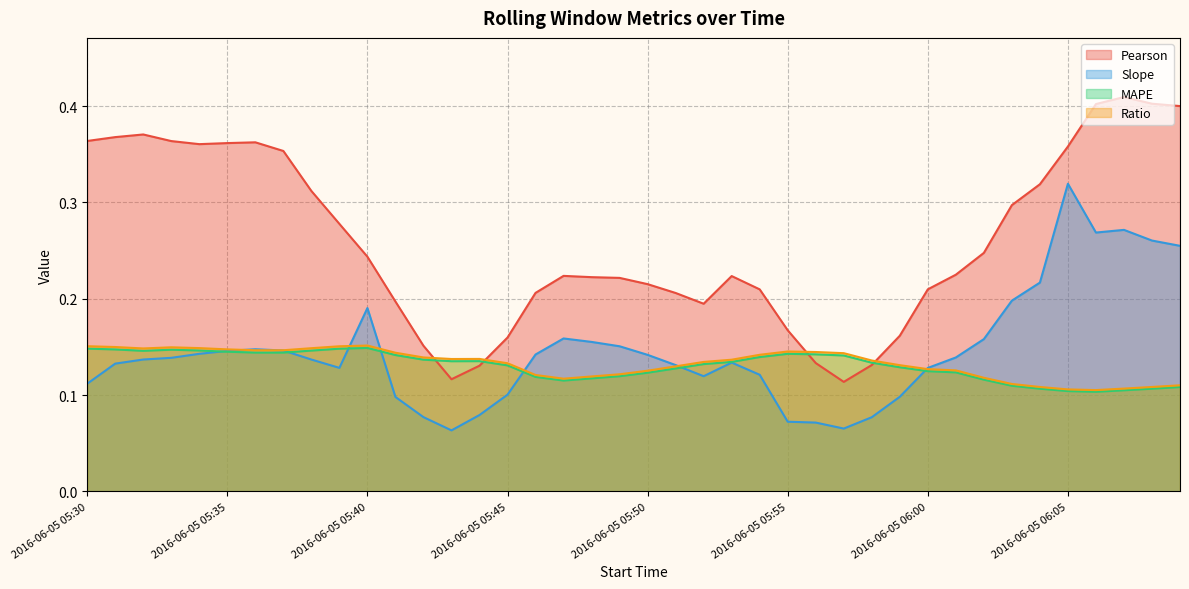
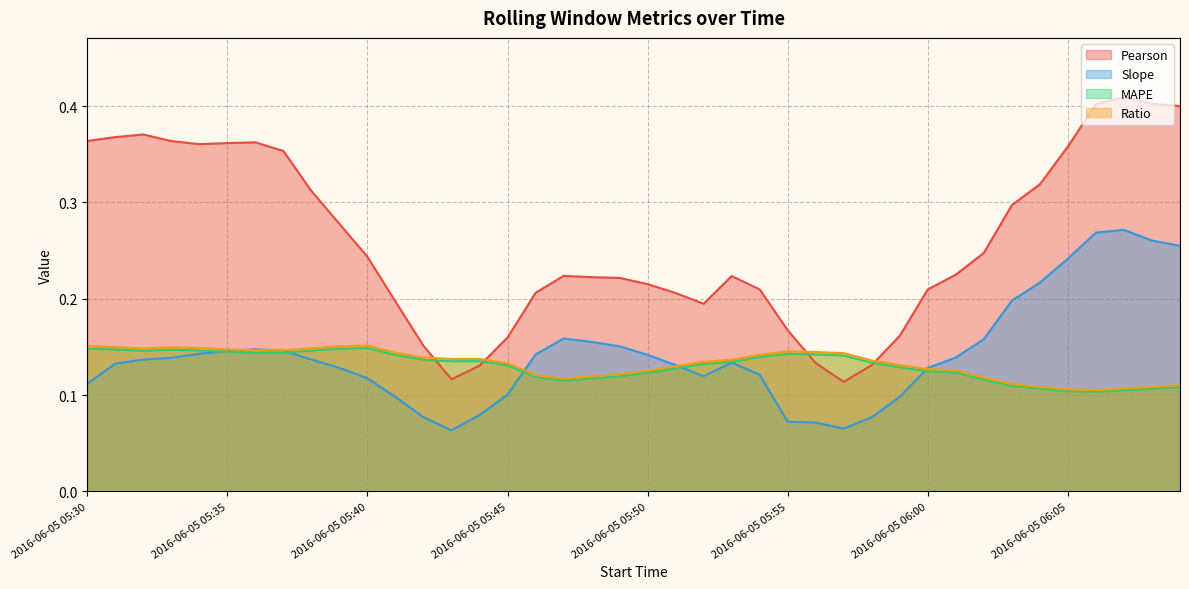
Slope, 2016-06-05 05:40: 0.19 -> 0.12
Slope, 2016-06-05 06:05: 0.32 -> 0.24
